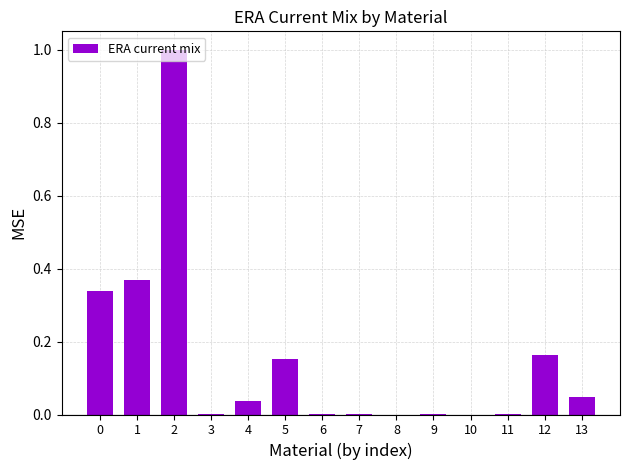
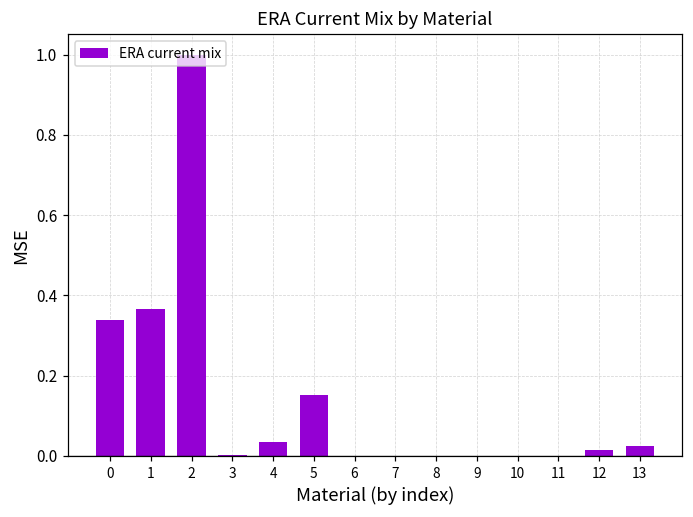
12: 0.16 -> 0.01
13: 0.05 -> 0.03
